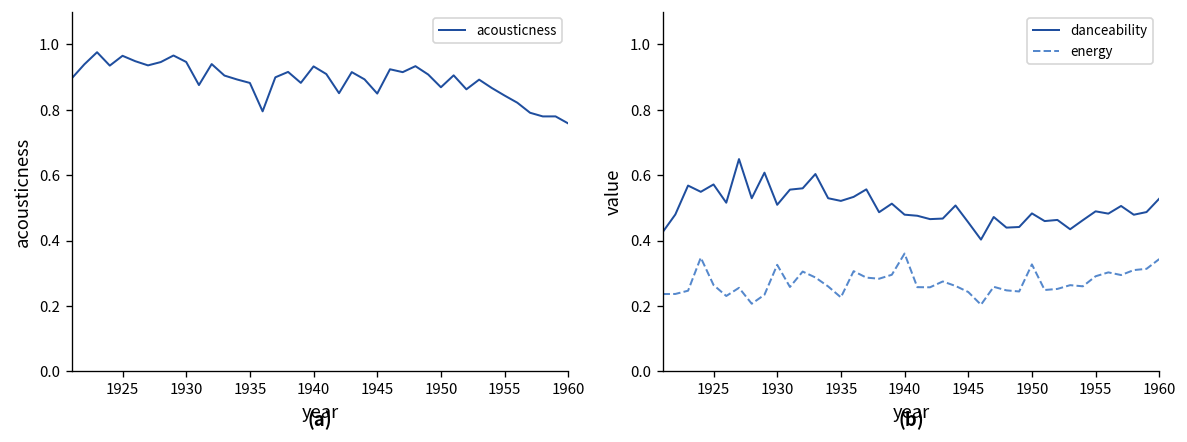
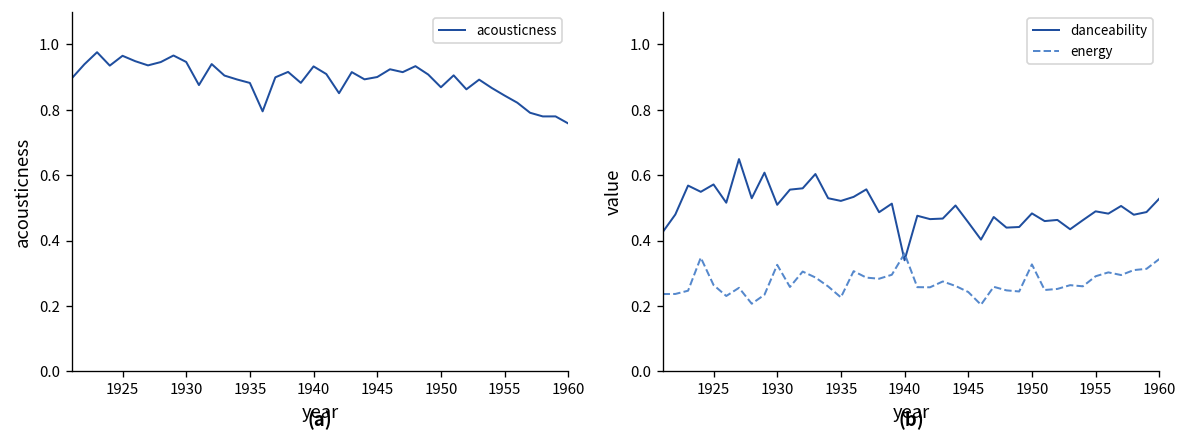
(a), 1945: 0.85 -> 0.90
(b), danceability, 1940: 0.48 -> 0.34
